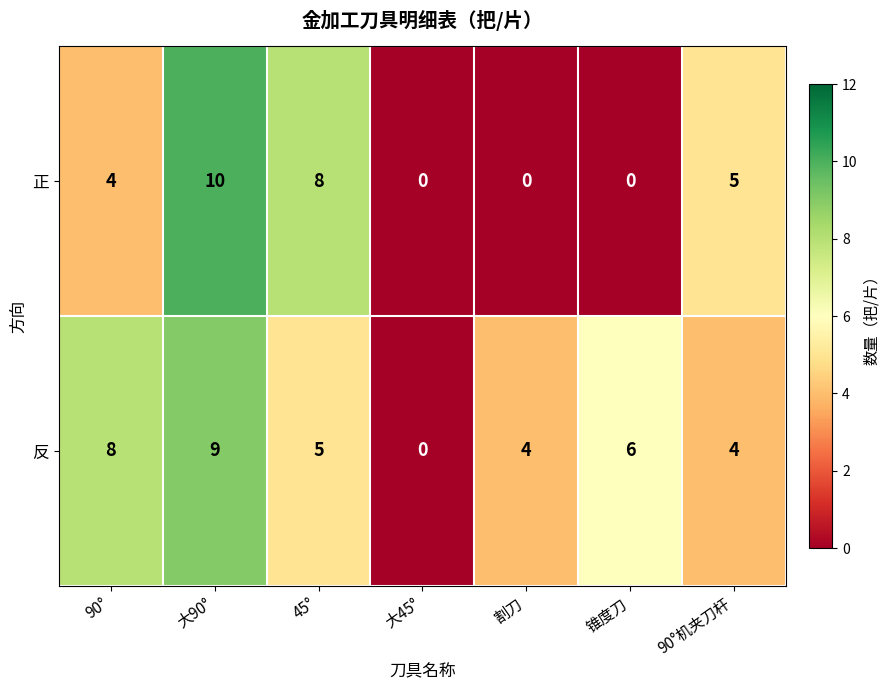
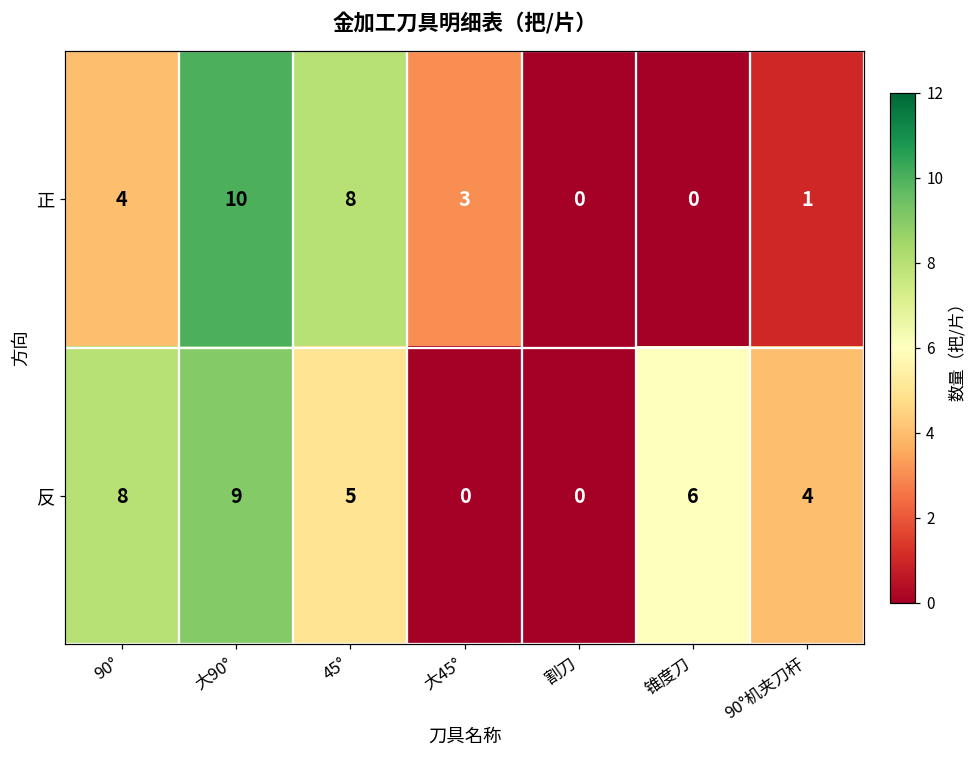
正, 大45°: 0 -> 3
正, 90°机夹刀杆: 5 -> 1
反, 割刀: 4 -> 0
